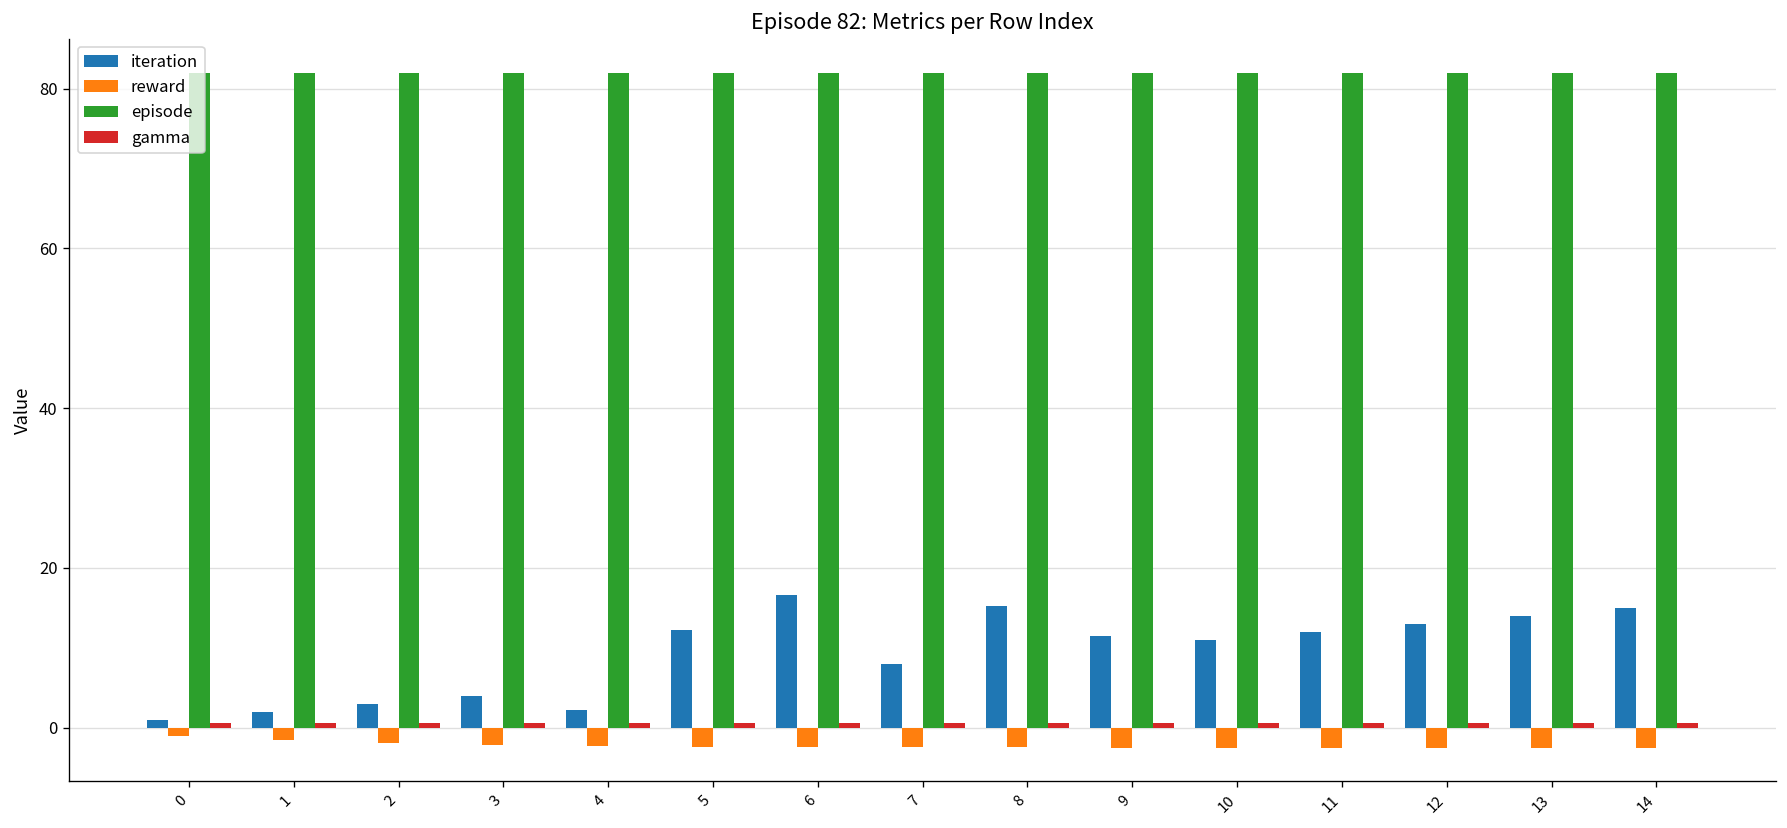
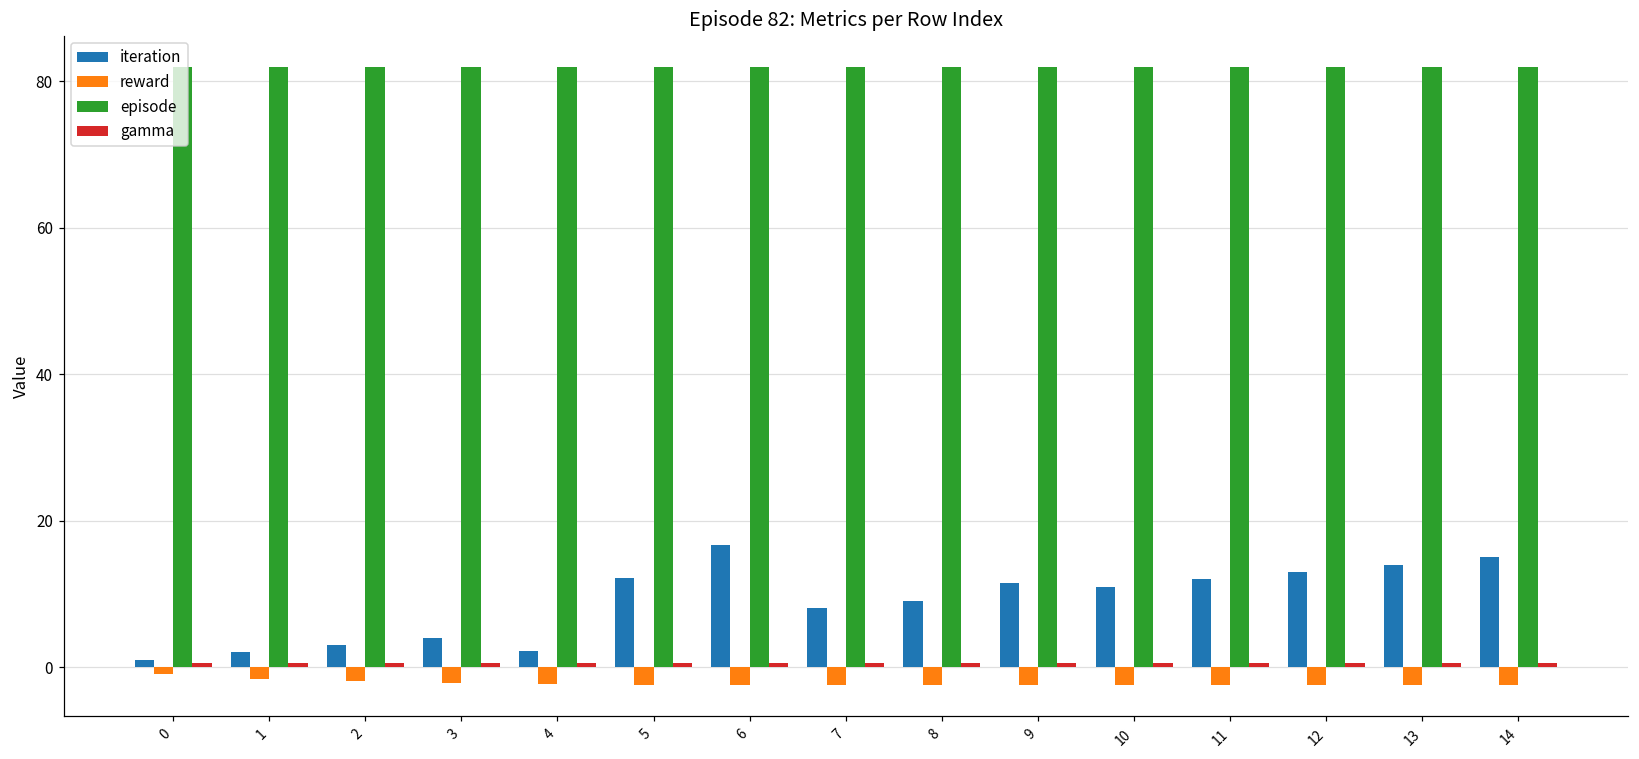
iteration, 8: 15 -> 9
